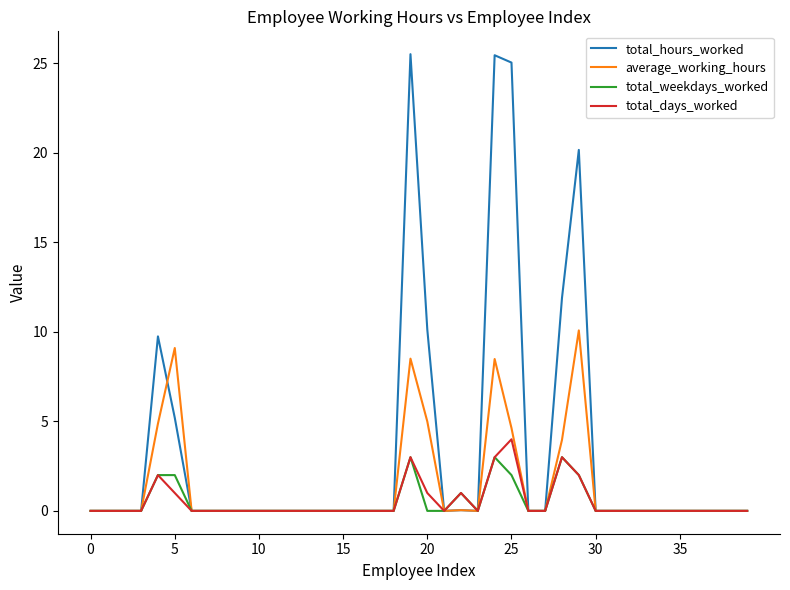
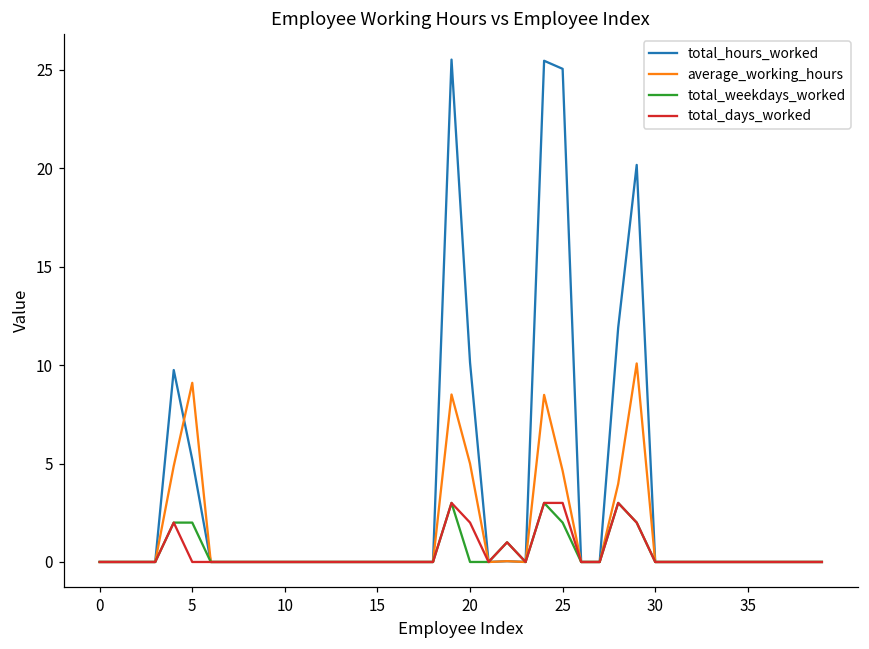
total_days_worked, 5: 1 -> 0
total_days_worked, 20: 1 -> 2
total_days_worked, 25: 4 -> 3
